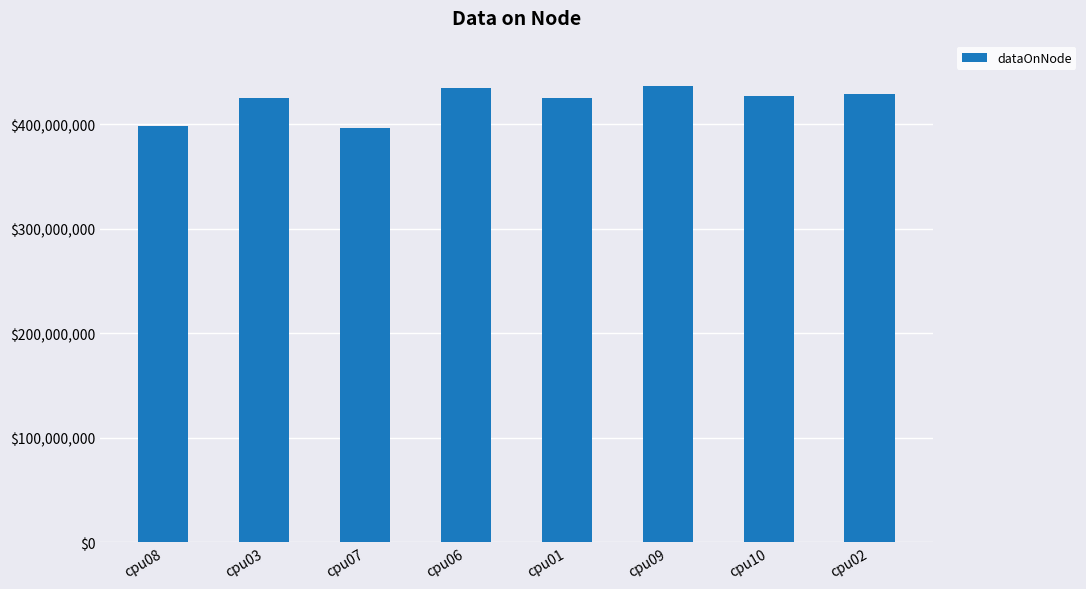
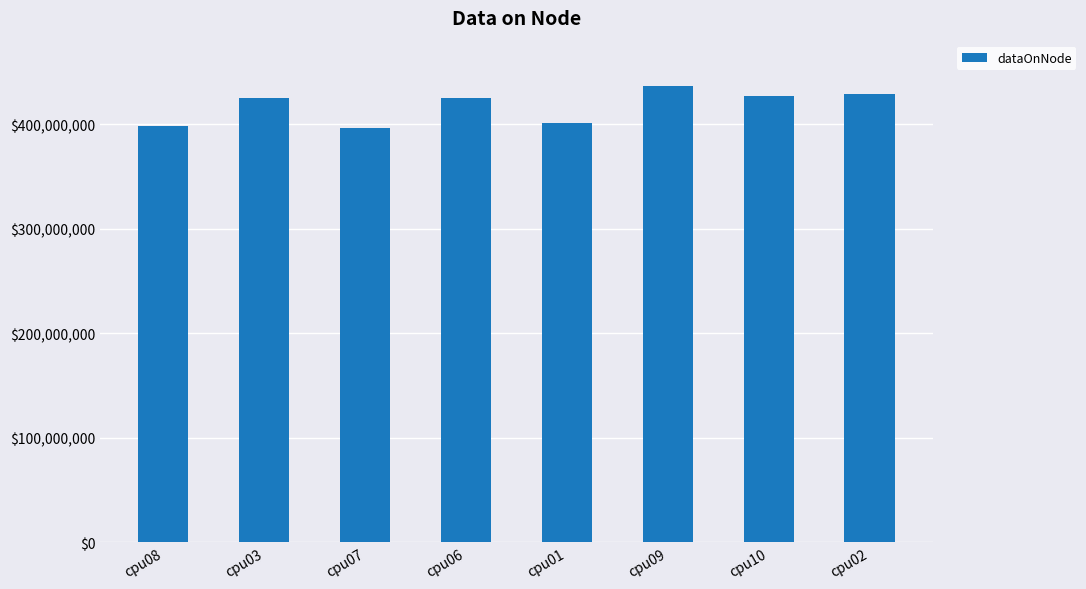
cpu06: $435,000,000 -> $425,000,000
cpu01: $425,000,000 -> $401,000,000
